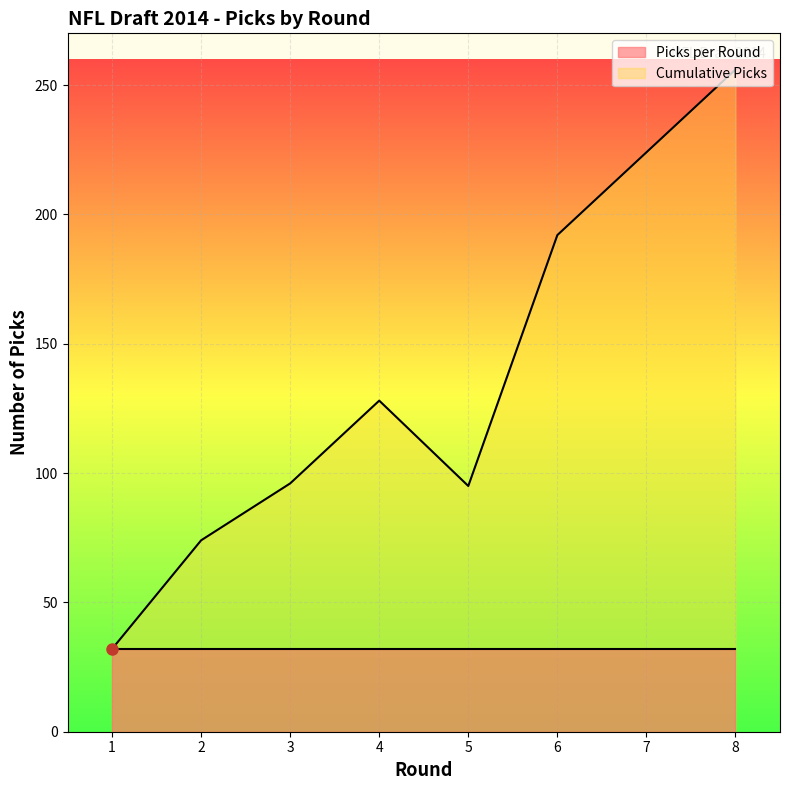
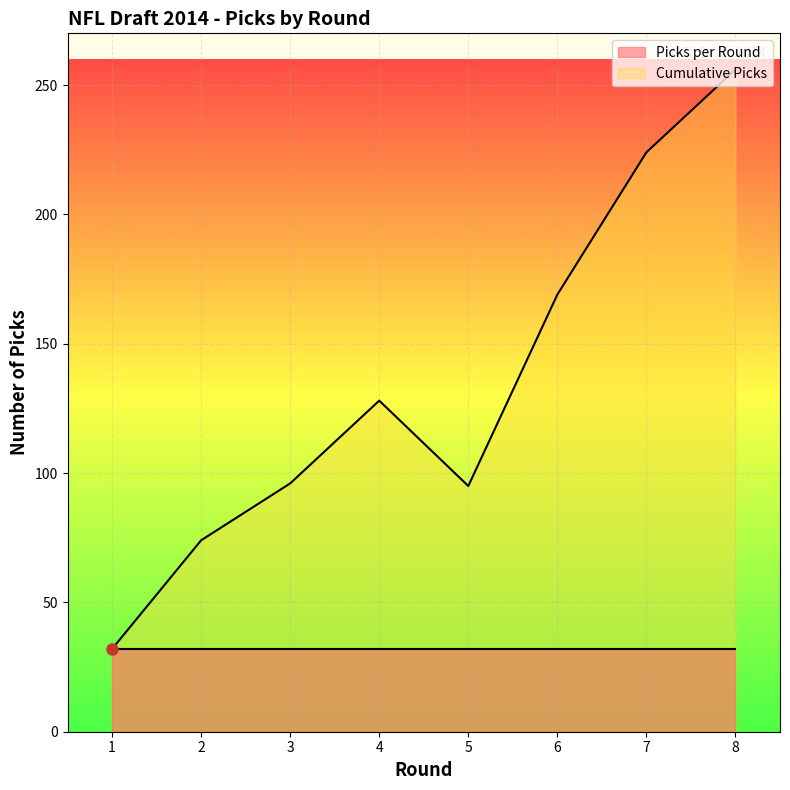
Cumulative Picks, 6: 192 -> 169
